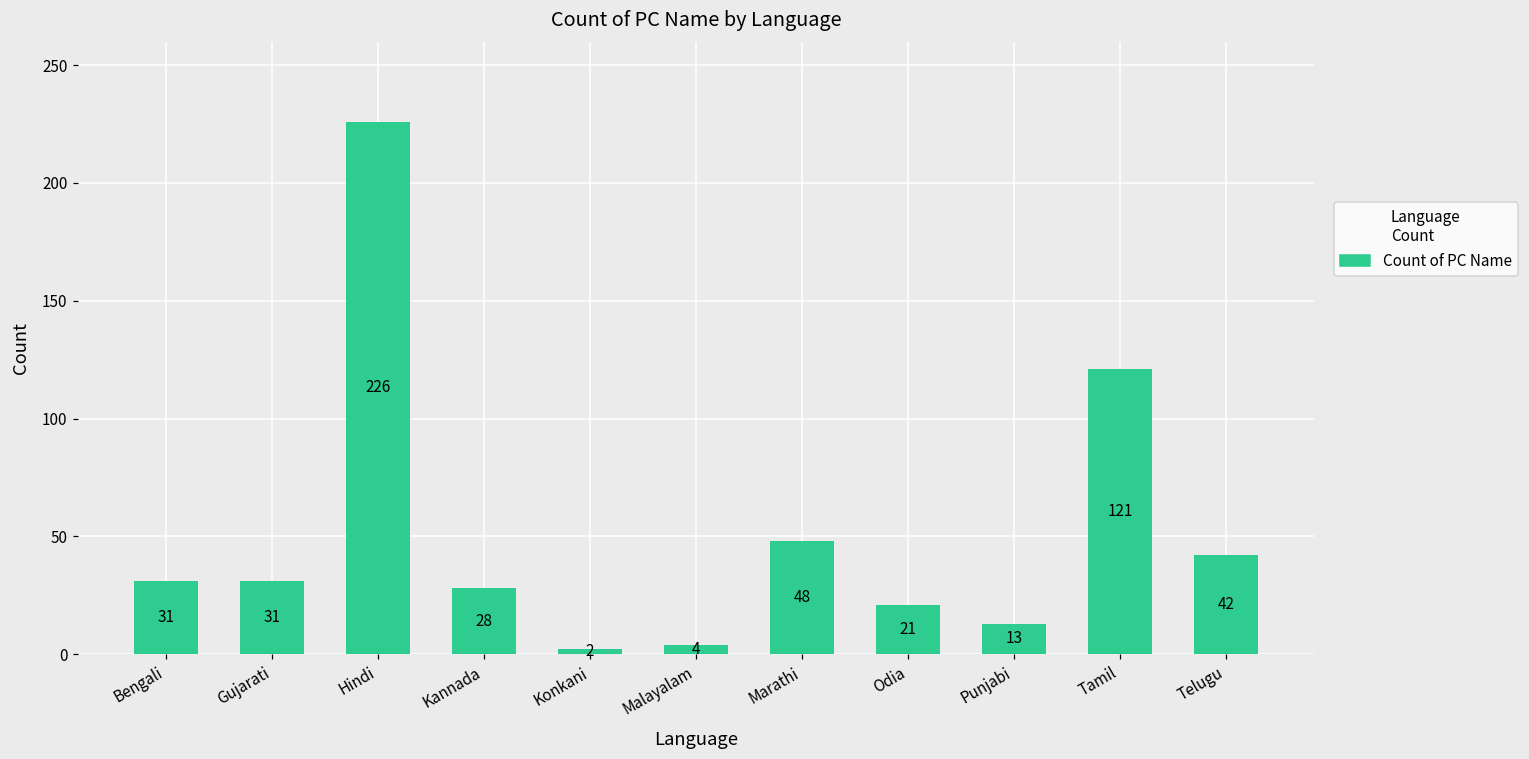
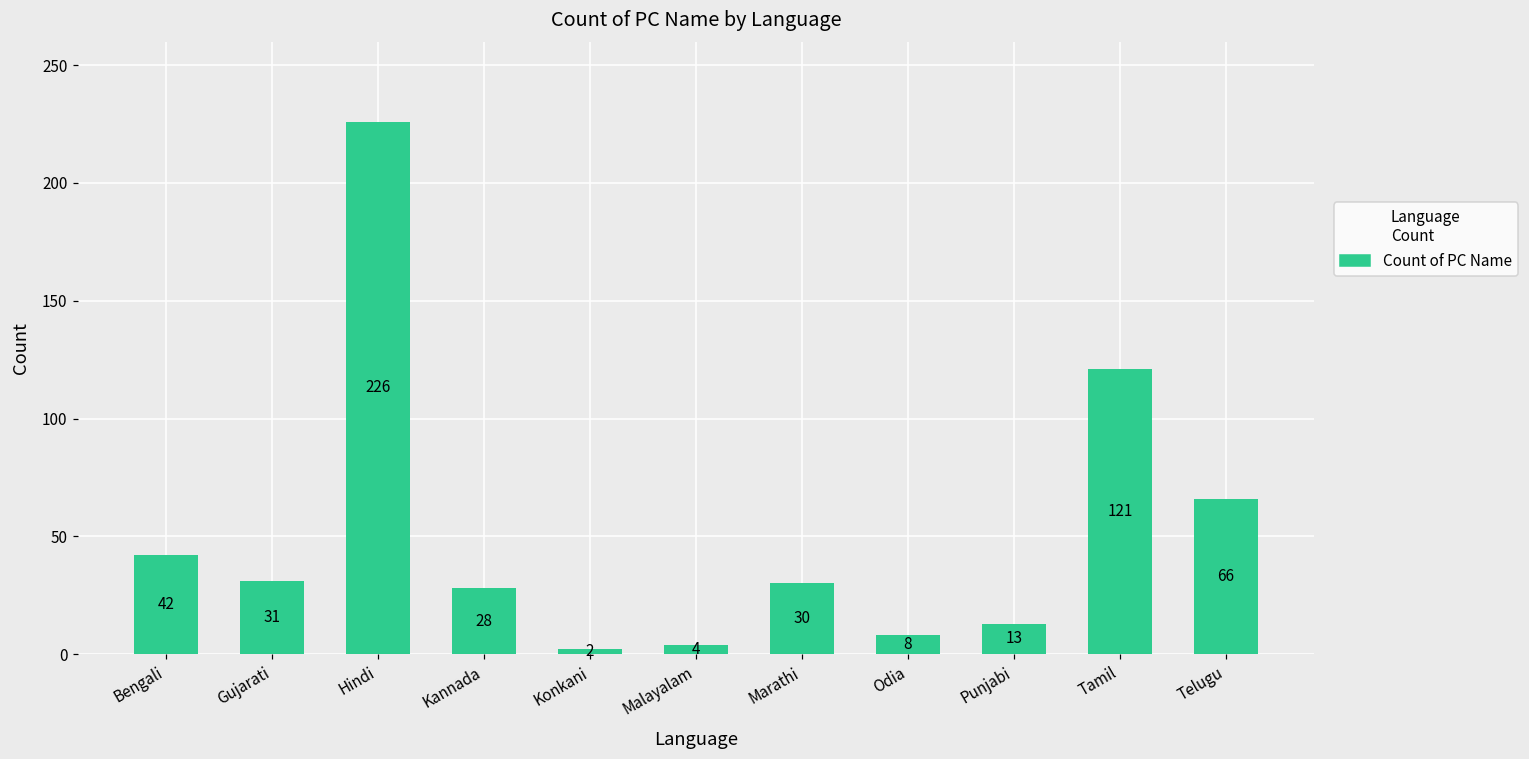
Bengali: 31 -> 42
Marathi: 48 -> 30
Odia: 21 -> 8
Telugu: 42 -> 66
